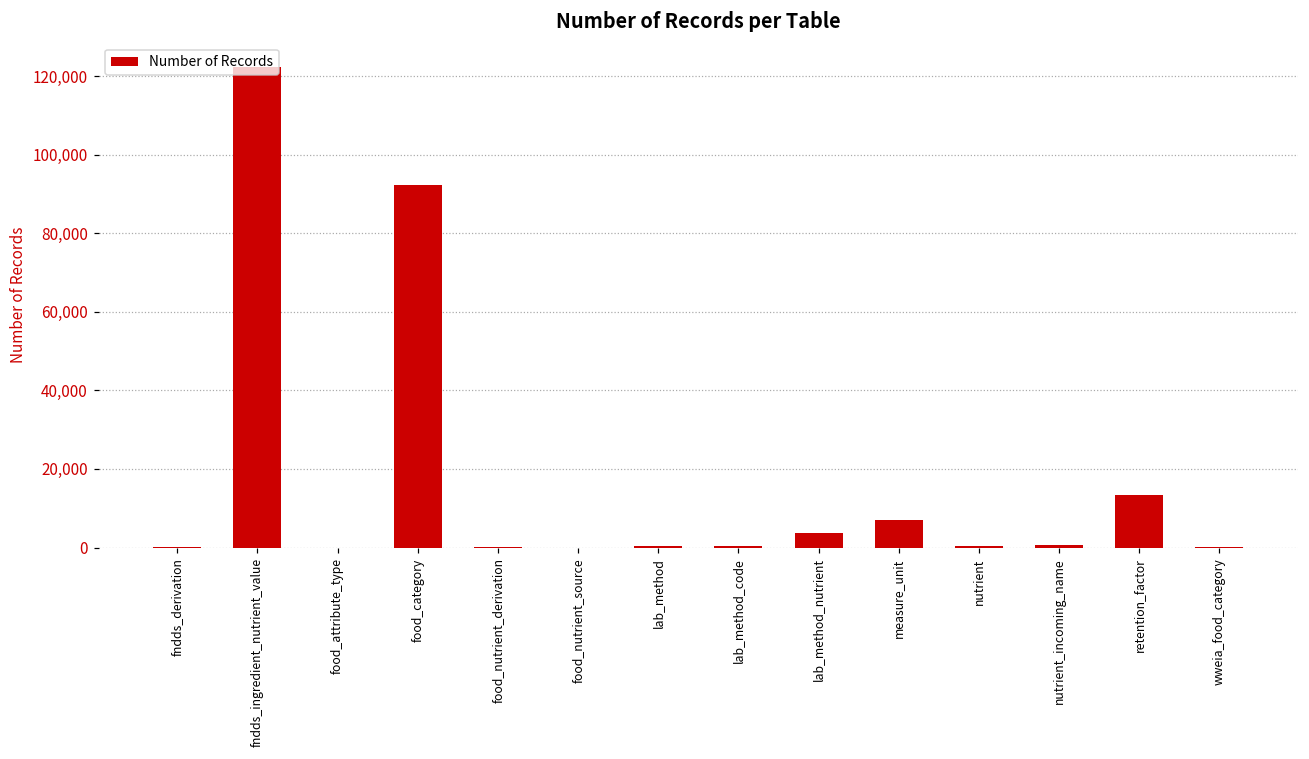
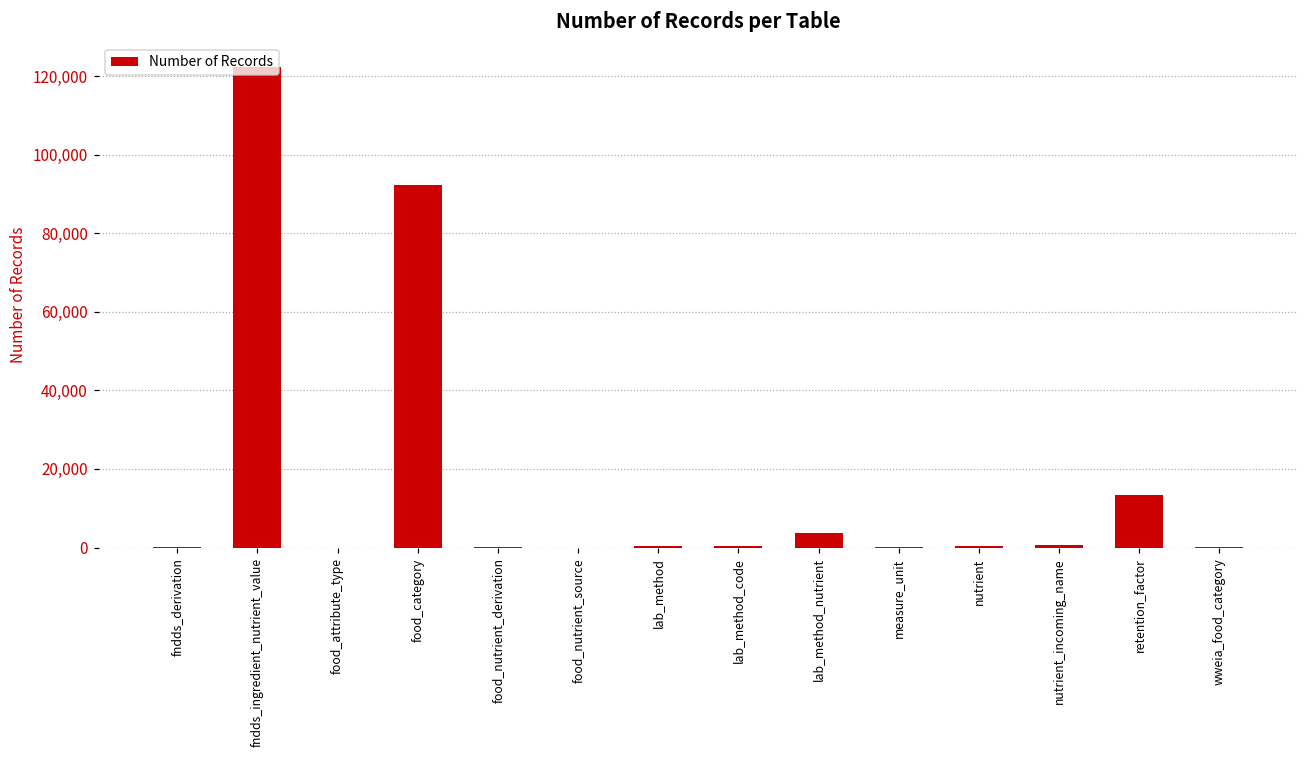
measure_unit: 7,000 -> 0
